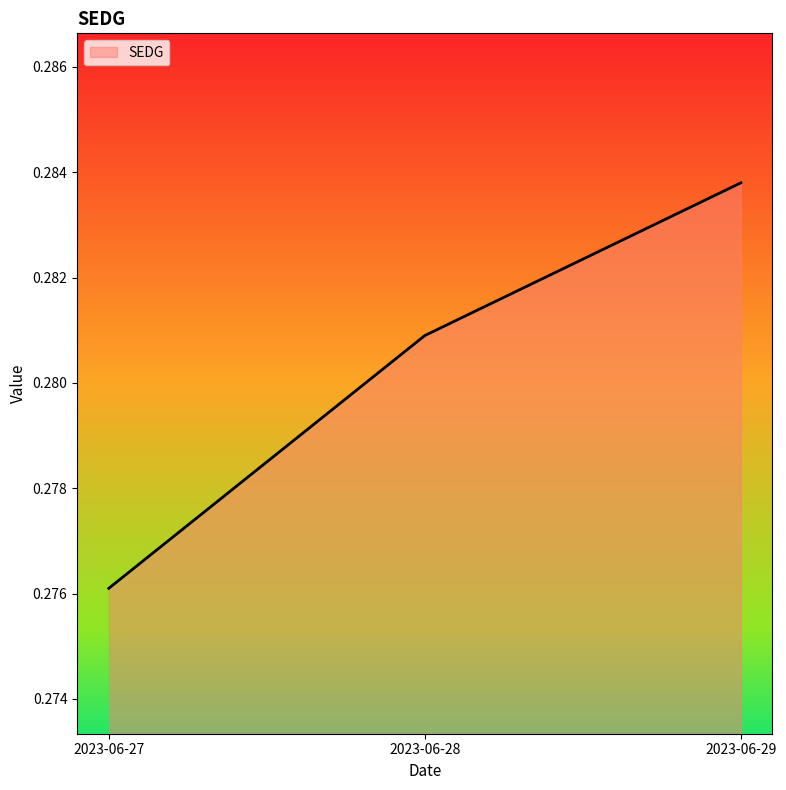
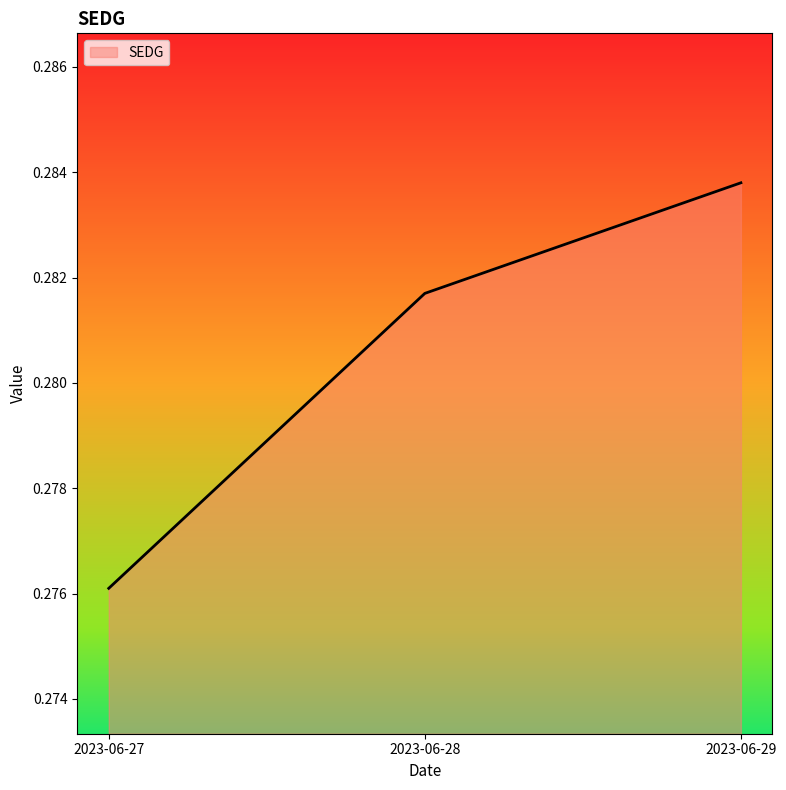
2023-06-28: 0.2809 -> 0.2817
